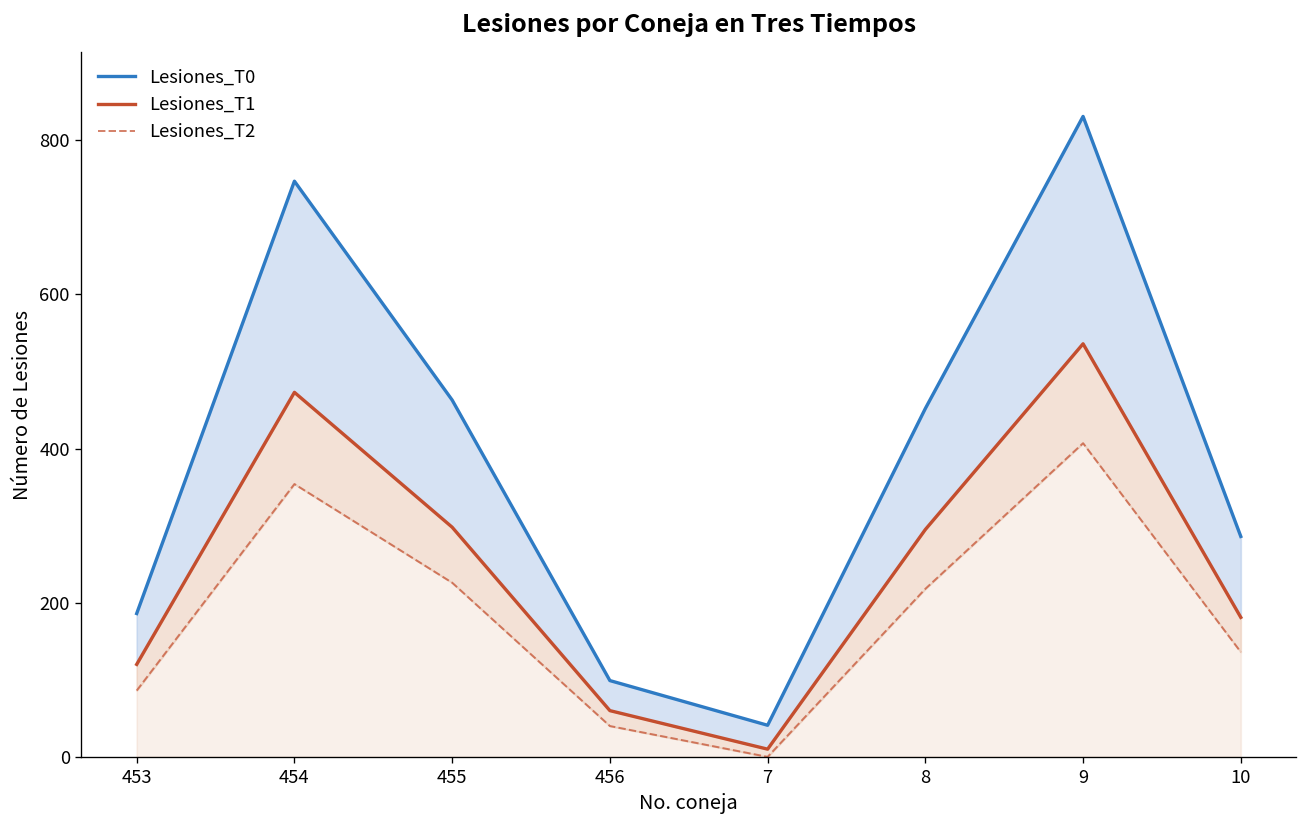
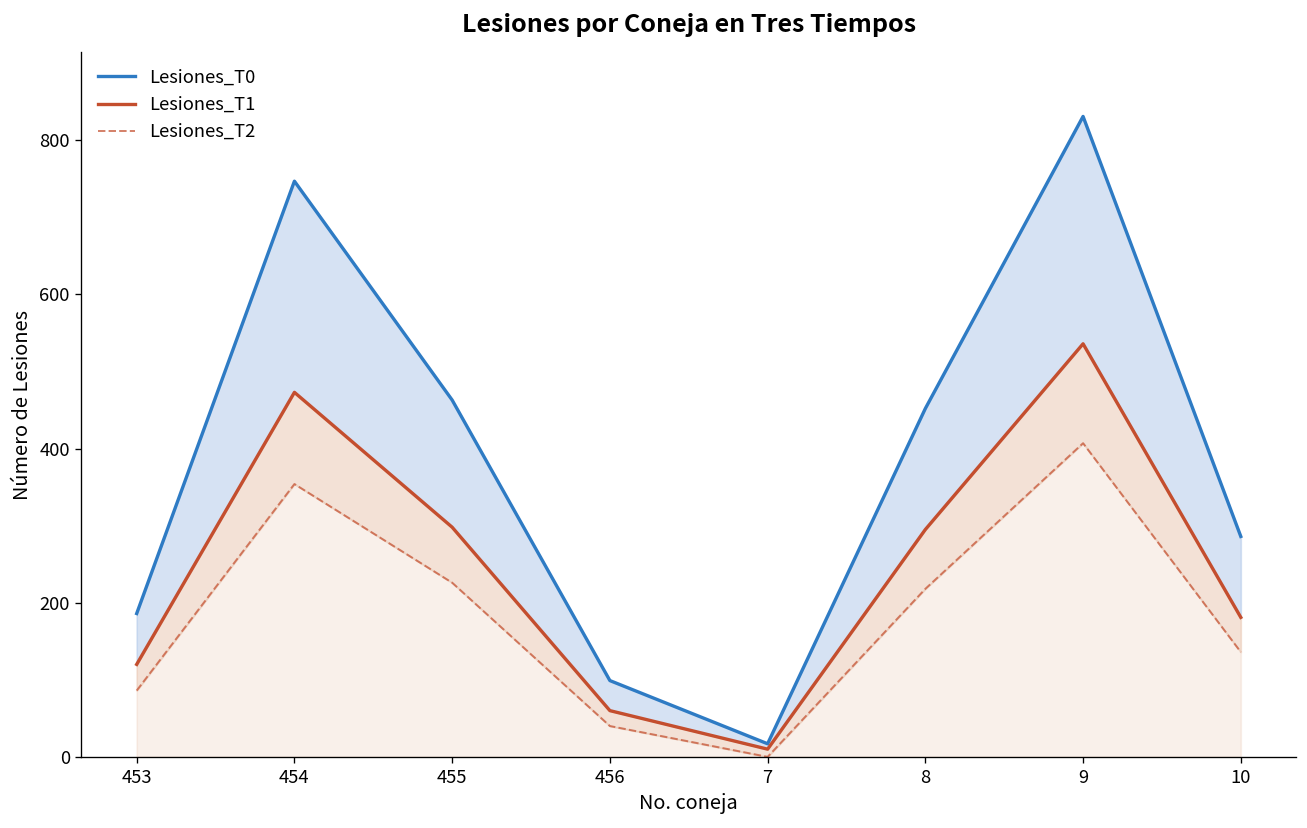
Lesiones_T0, 7: 40 -> 20
